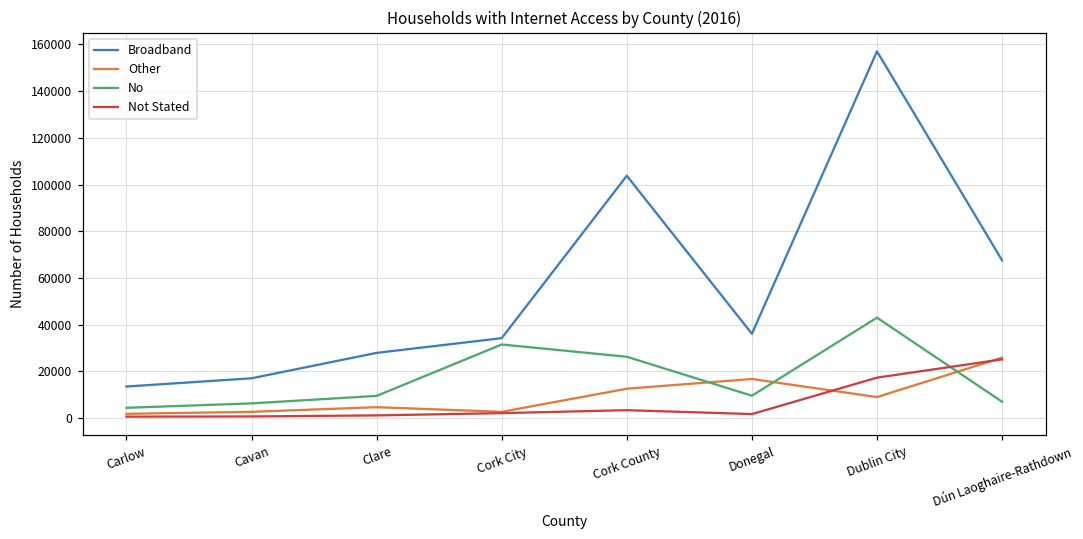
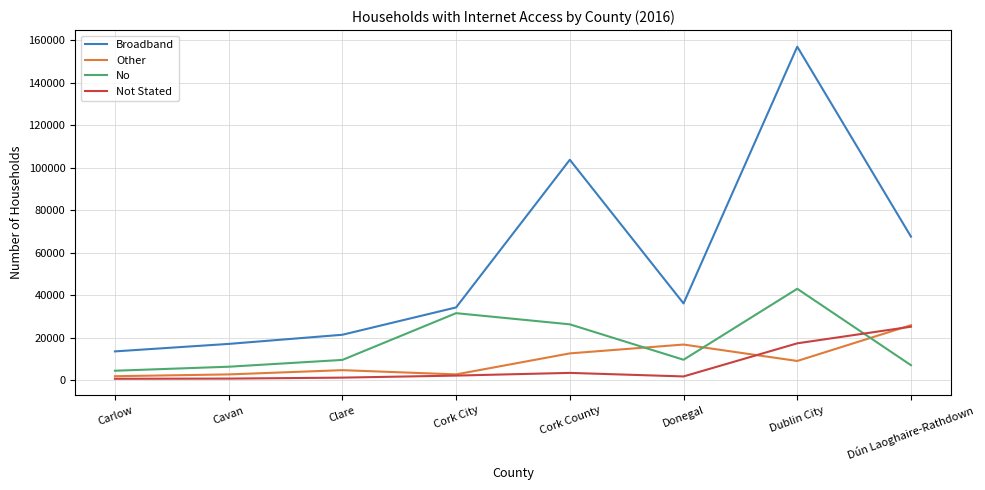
Broadband, Clare: 28000 -> 21000
